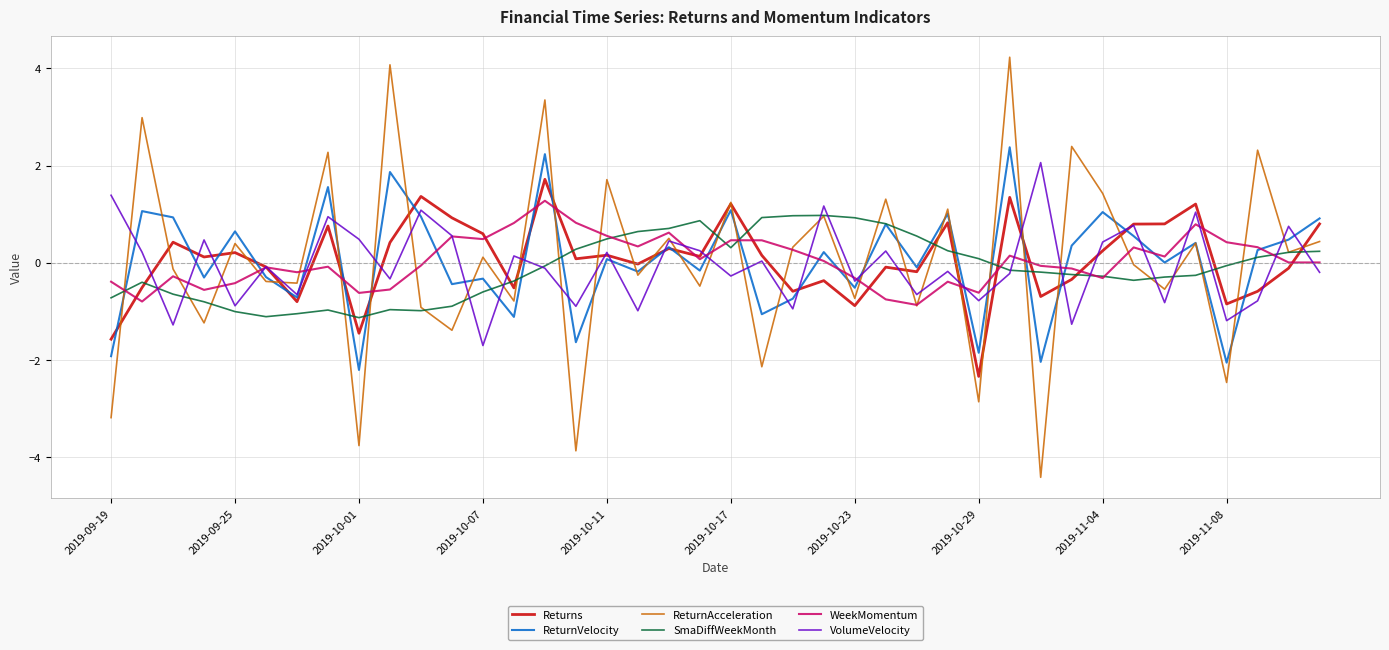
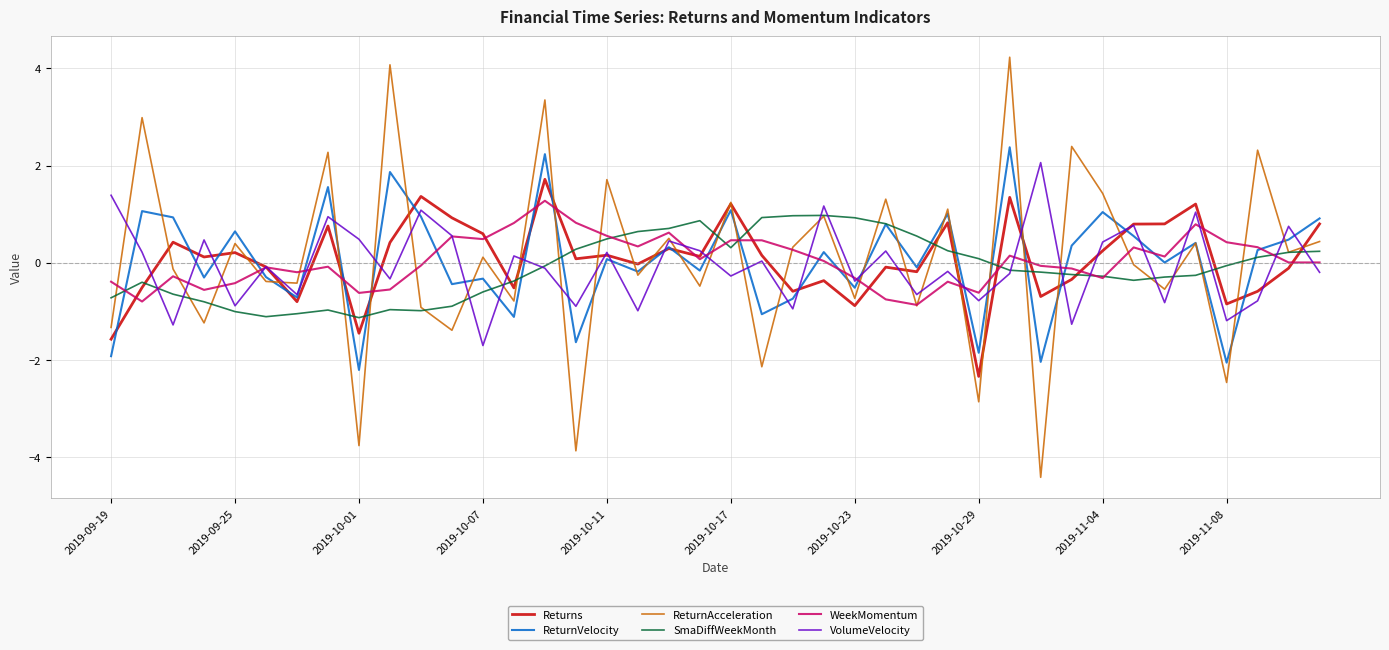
ReturnAcceleration, 2019-09-19: -3.2 -> -1.3
